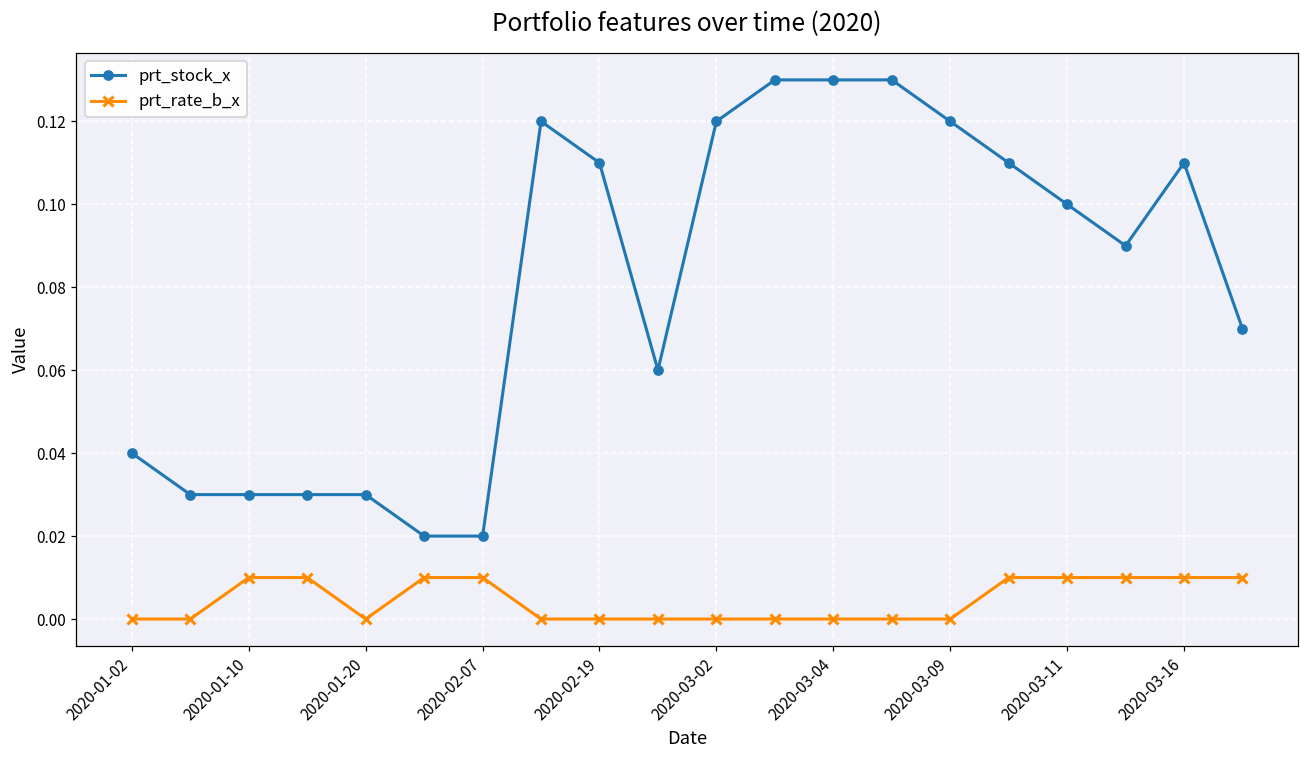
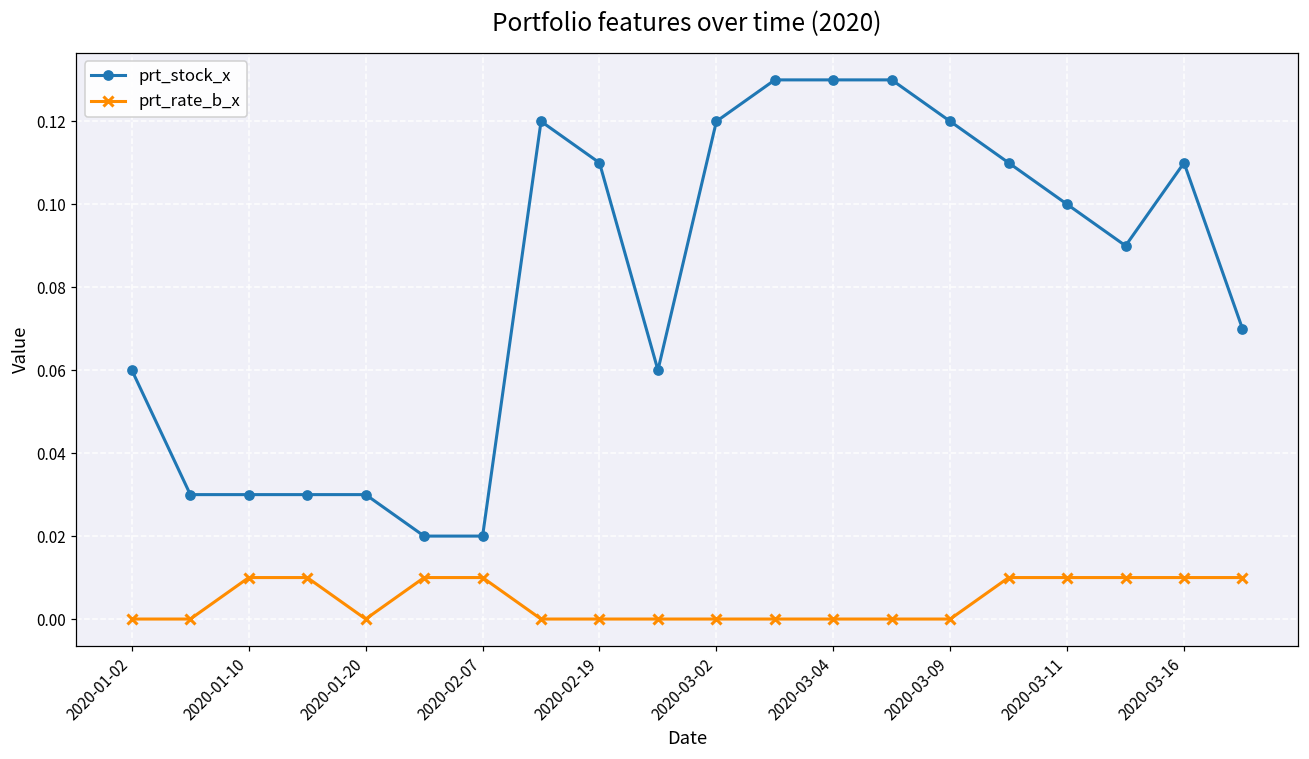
prt_stock_x, 2020-01-02: 0.04 -> 0.06
